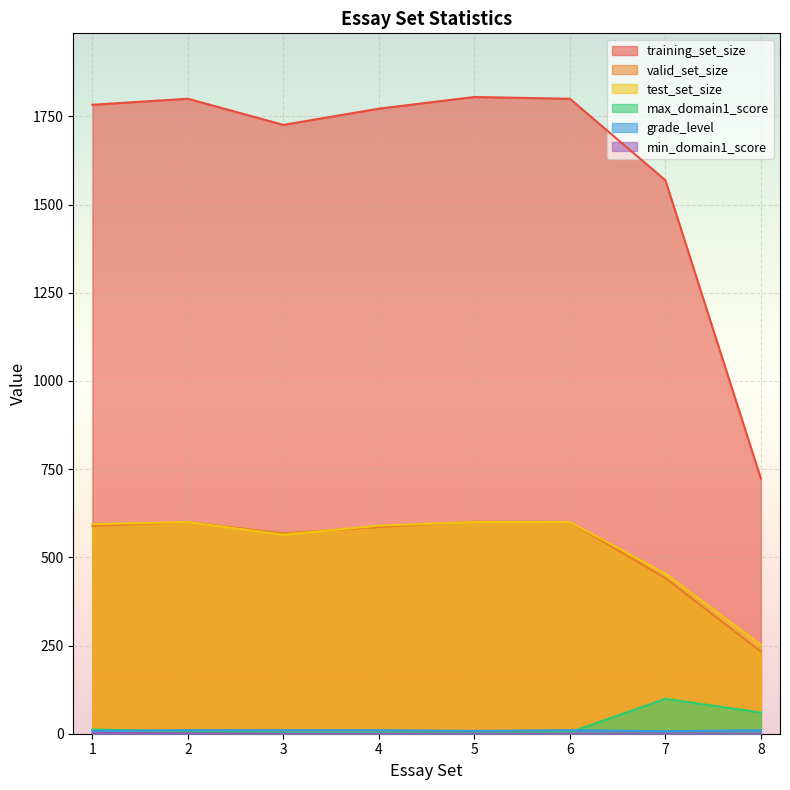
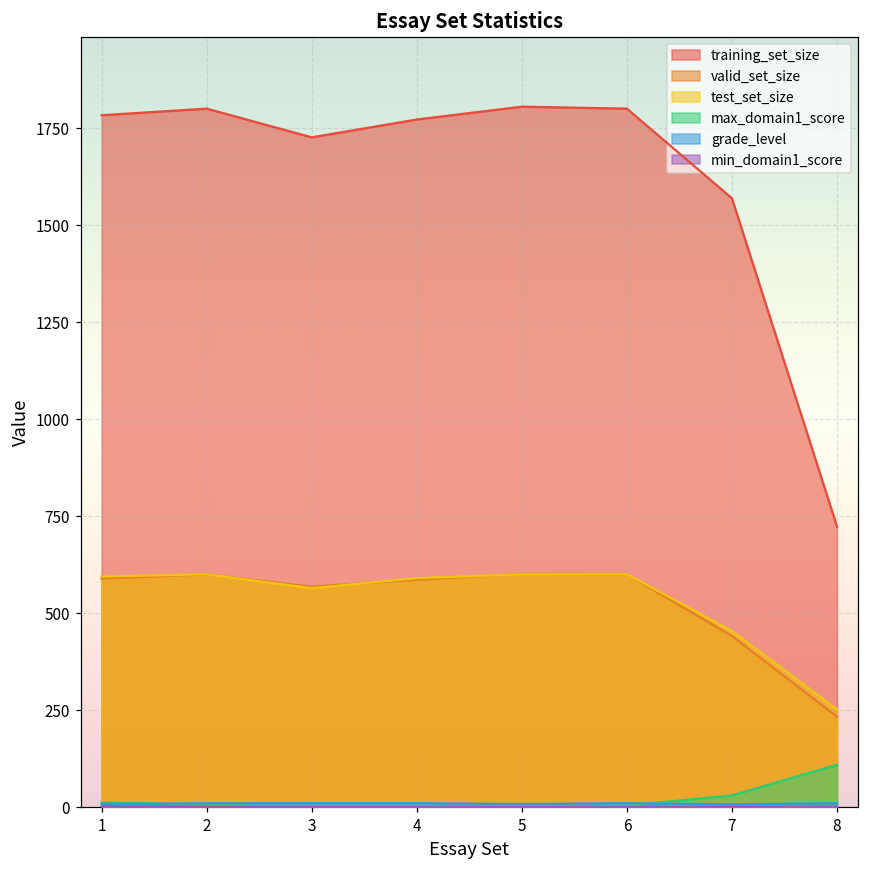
max_domain1_score, 7: 100 -> 30
max_domain1_score, 8: 60 -> 110
